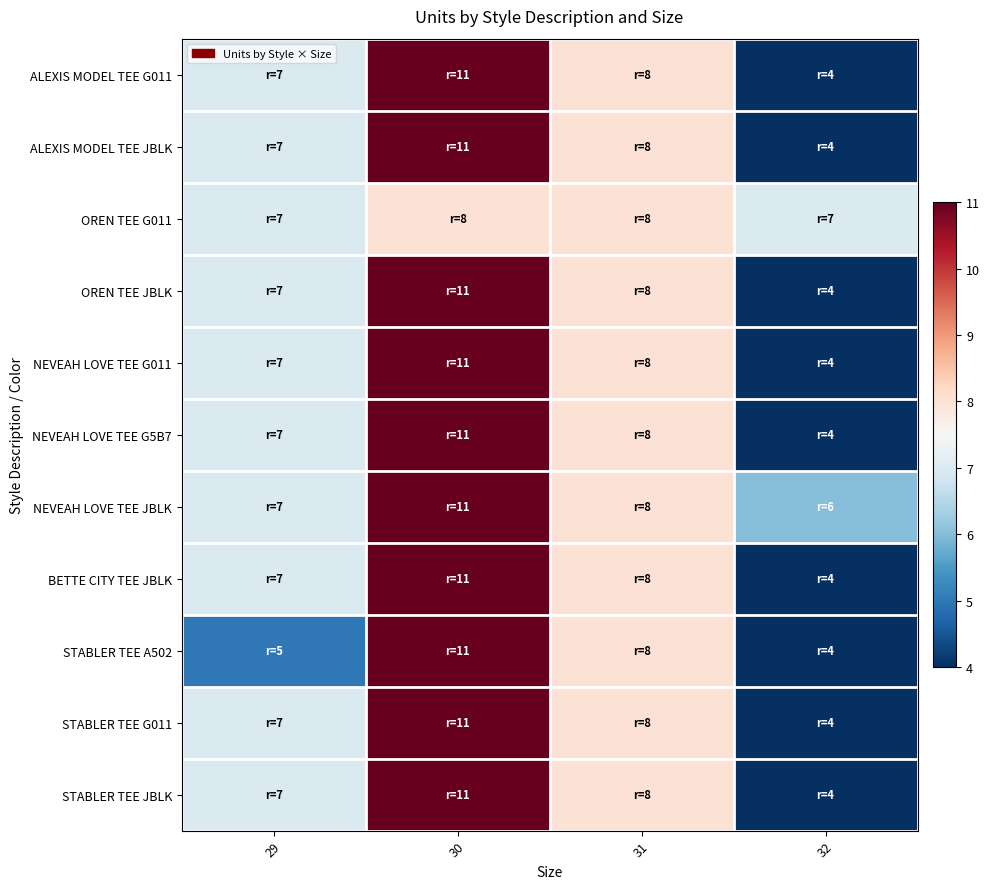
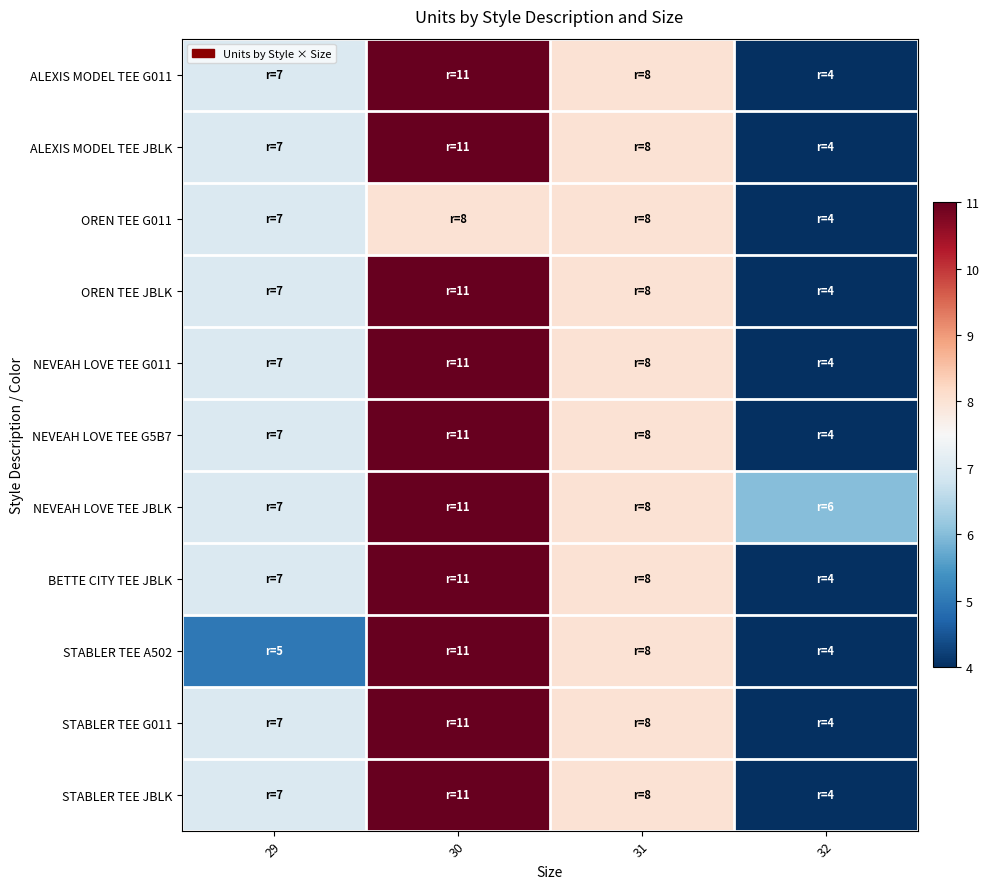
OREN TEE G011, 32: 7 -> 4
